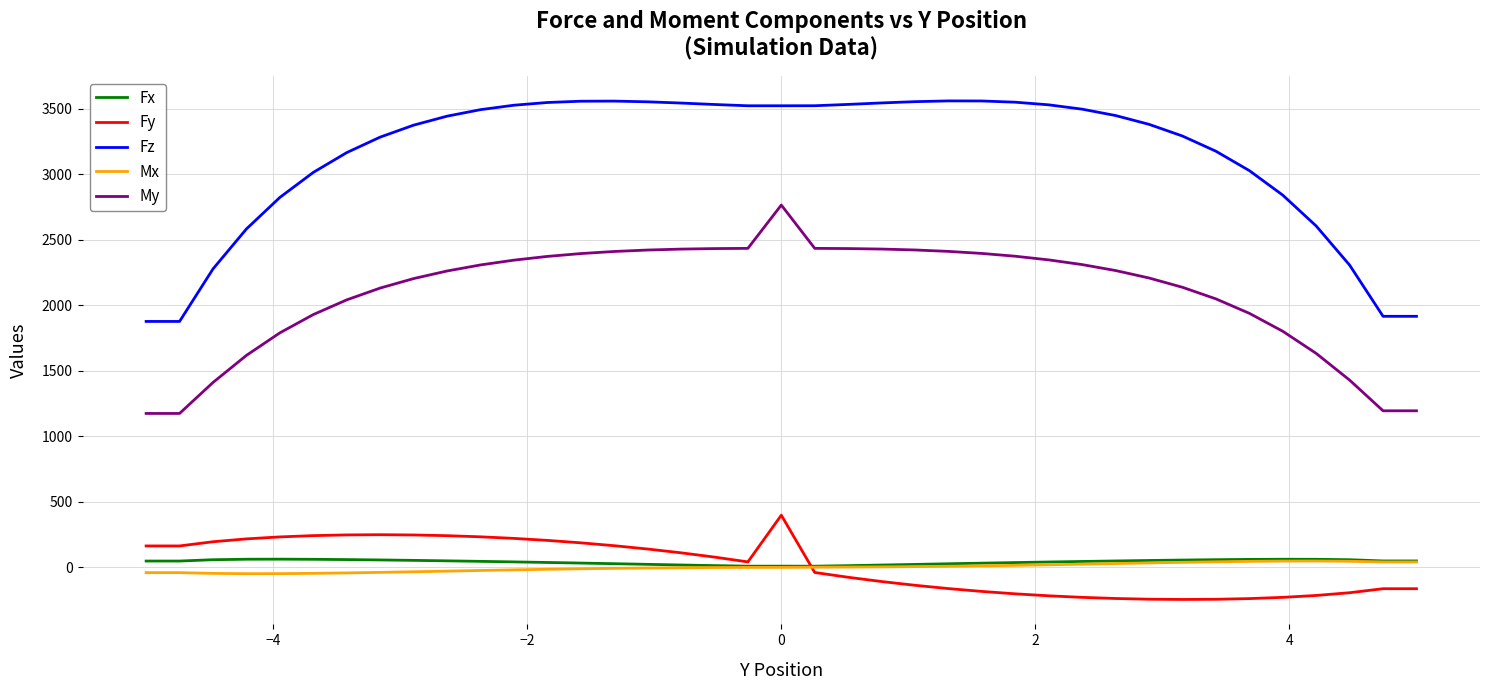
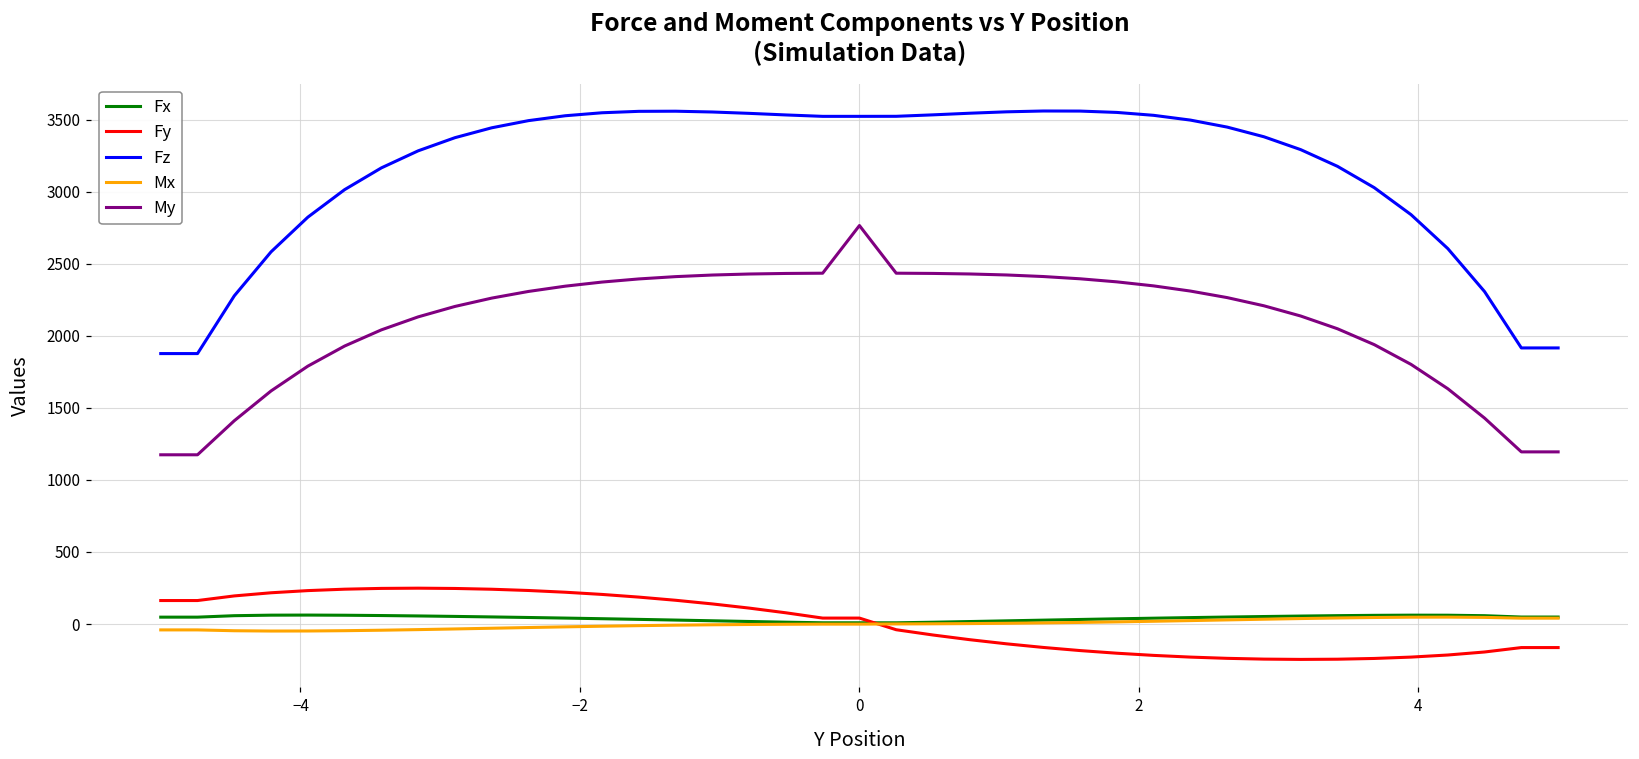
Fy, 0: 400 -> 40
